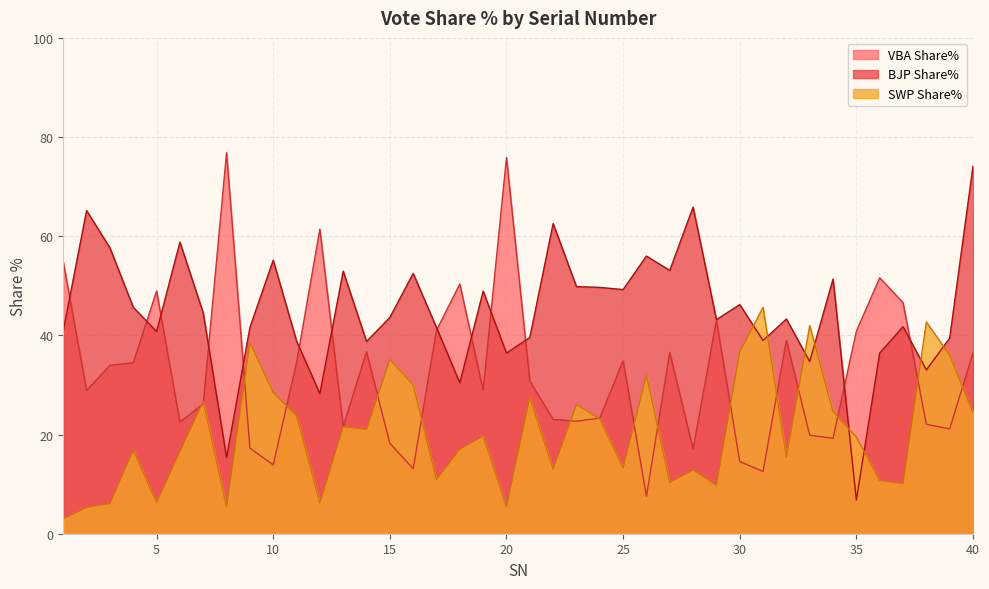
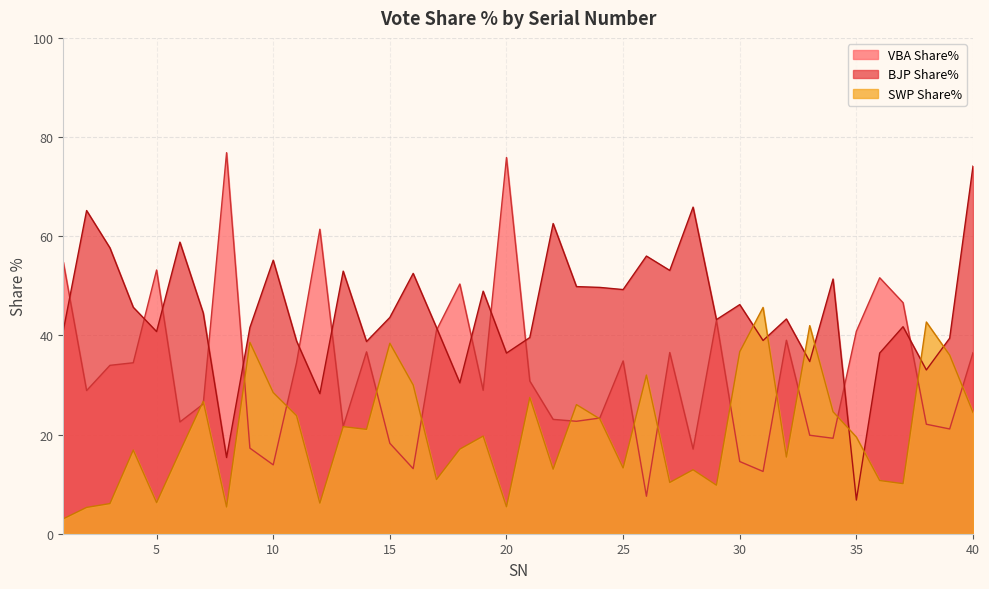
VBA Share%, 5: 49 -> 53
SWP Share%, 15: 35 -> 38
